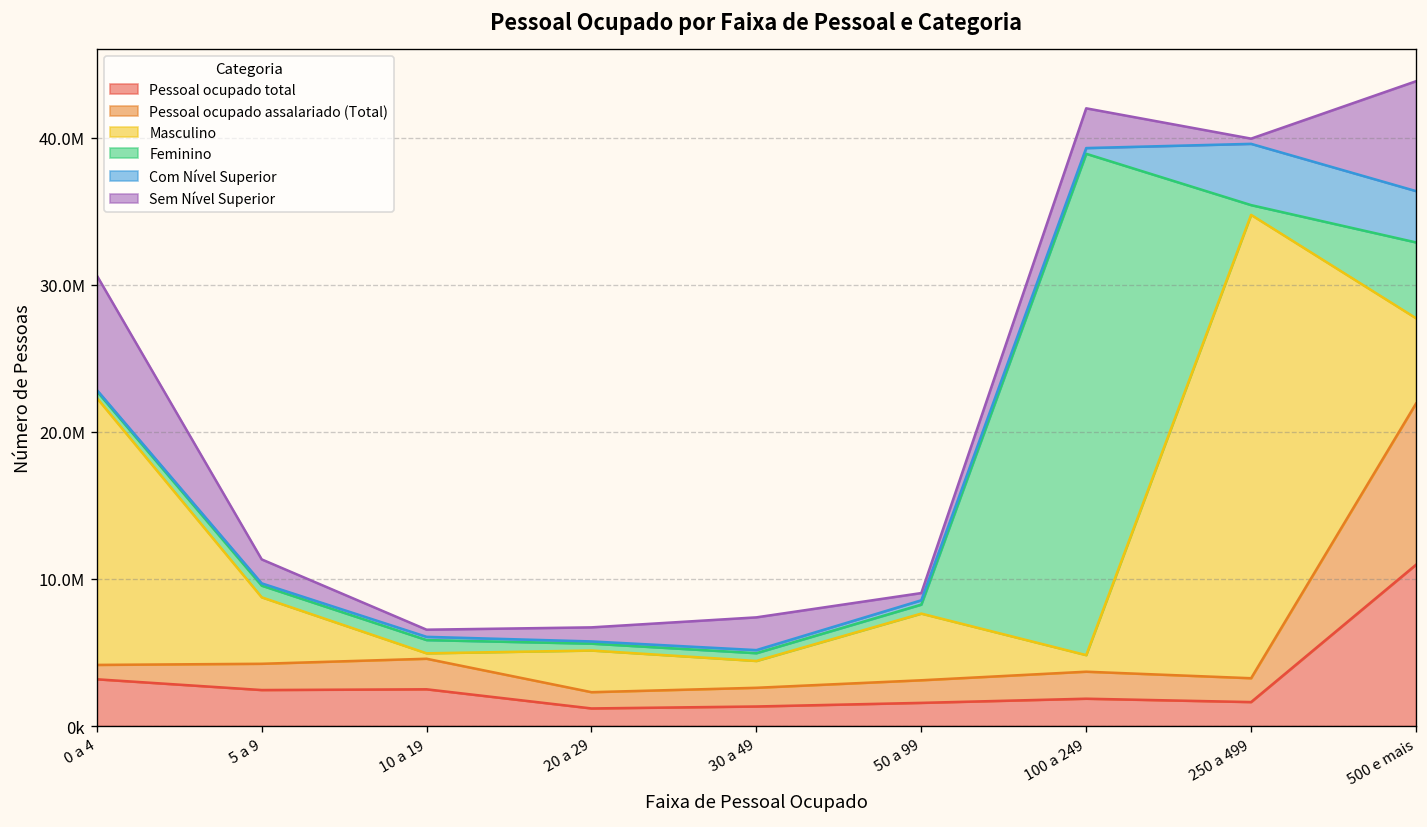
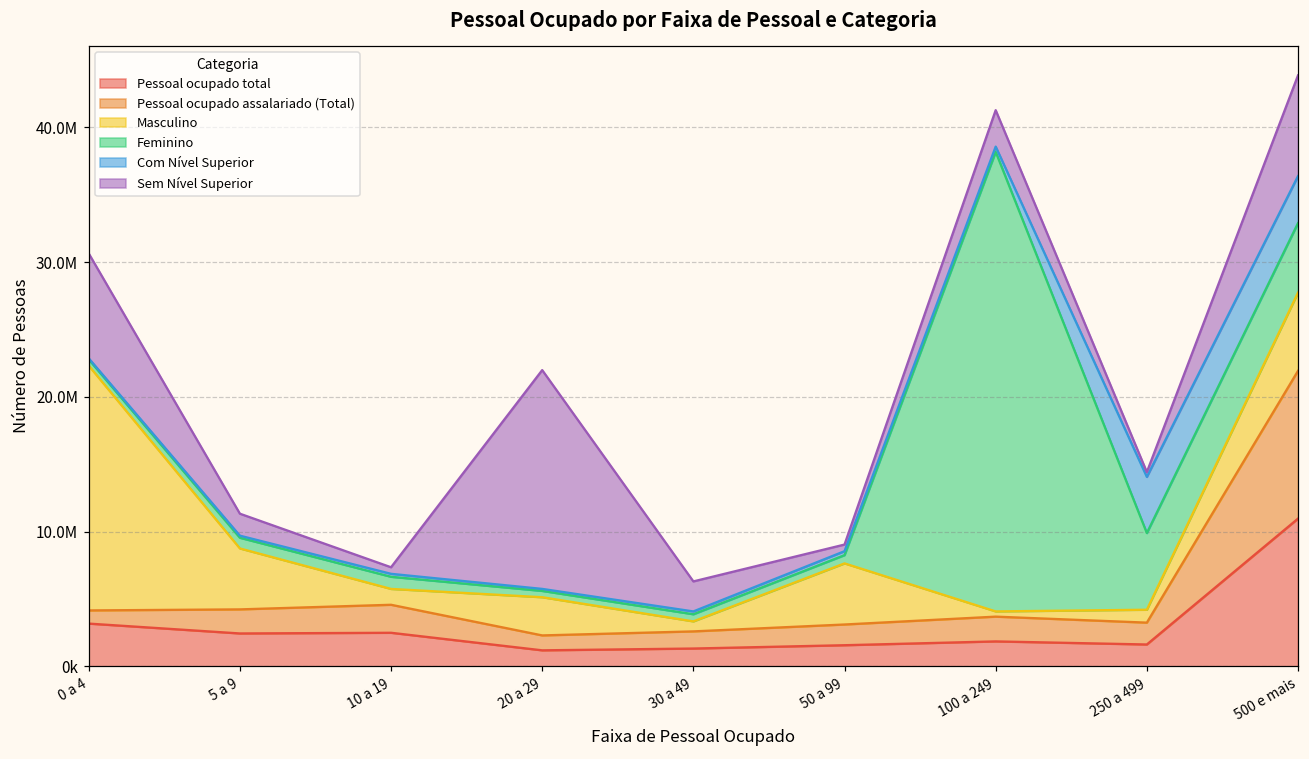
Masculino, 10 a 19: 400000 -> 1200000
Sem Nível Superior, 20 a 29: 1000000 -> 16200000
Masculino, 30 a 49: 1800000 -> 700000
Masculino, 100 a 249: 1100000 -> 400000
Masculino, 250 a 499: 31500000 -> 1000000
Feminino, 250 a 499: 700000 -> 5700000
